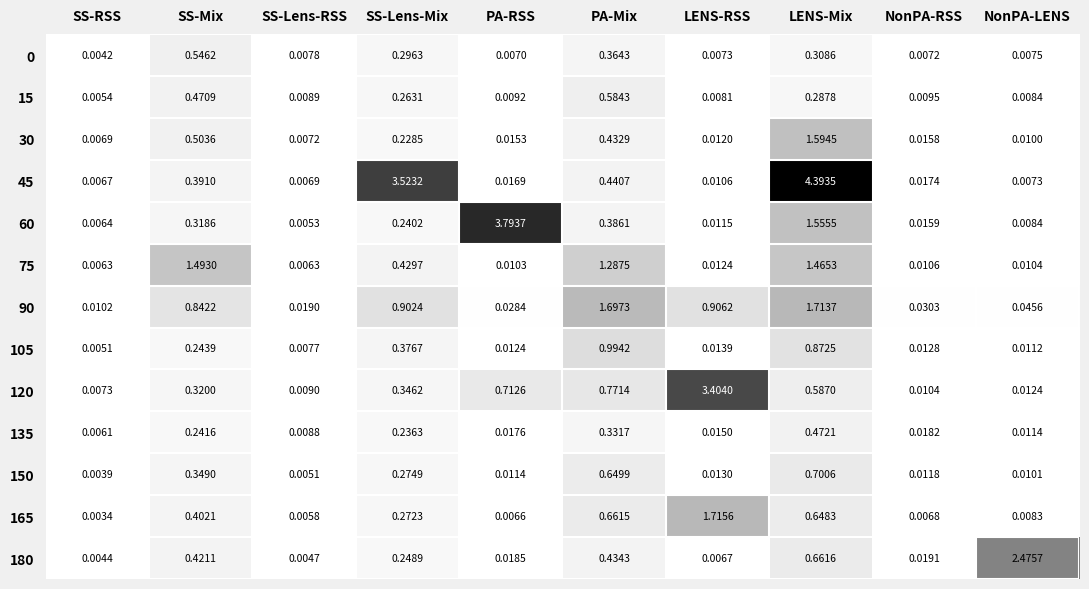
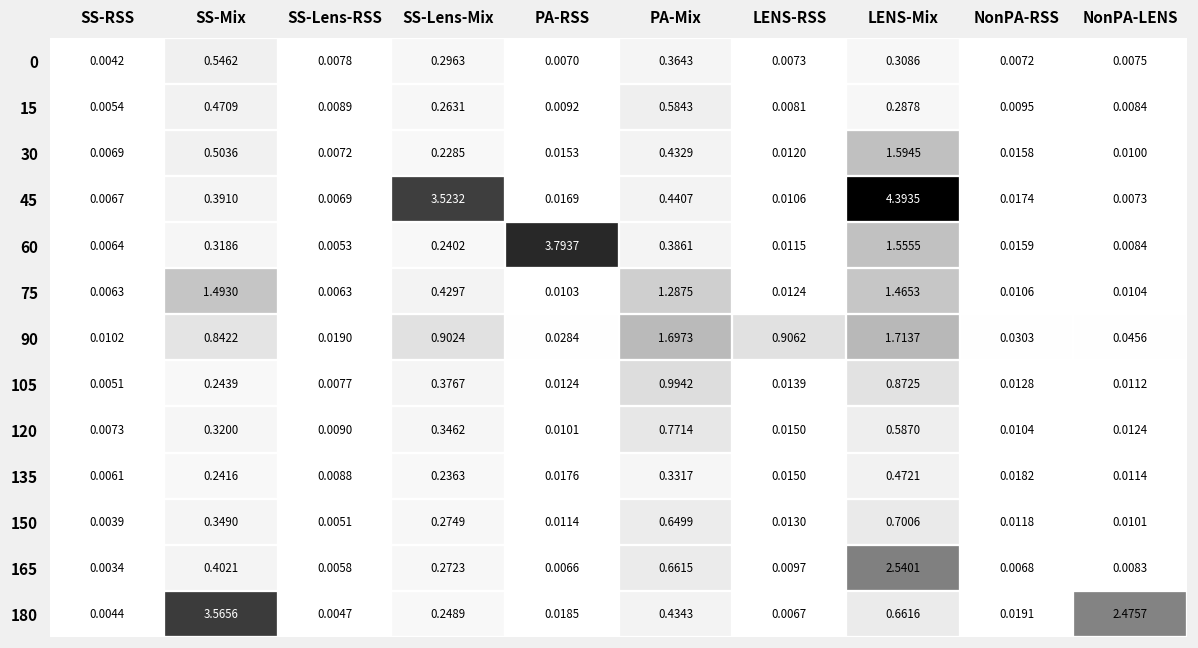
120, PA-RSS: 0.7126 -> 0.0101
120, LENS-RSS: 3.4040 -> 0.0150
165, LENS-RSS: 1.7156 -> 0.0097
165, LENS-Mix: 0.6483 -> 2.5401
180, SS-Mix: 0.4211 -> 3.5656
